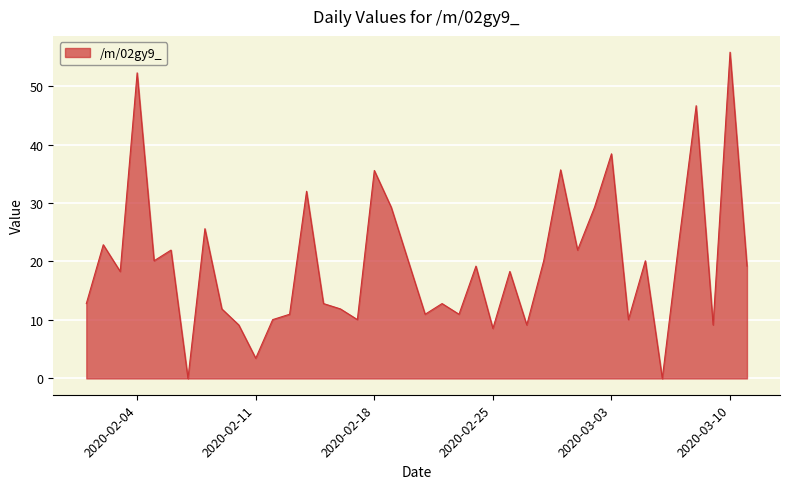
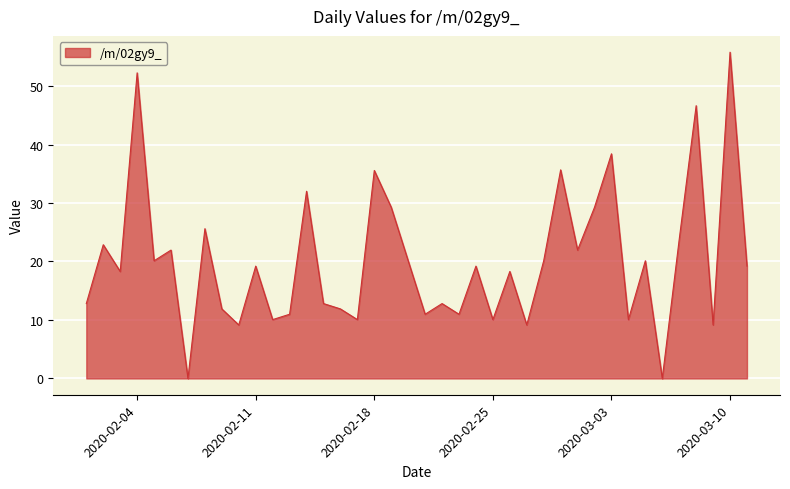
2020-02-11: 3 -> 19
2020-02-25: 9 -> 10
